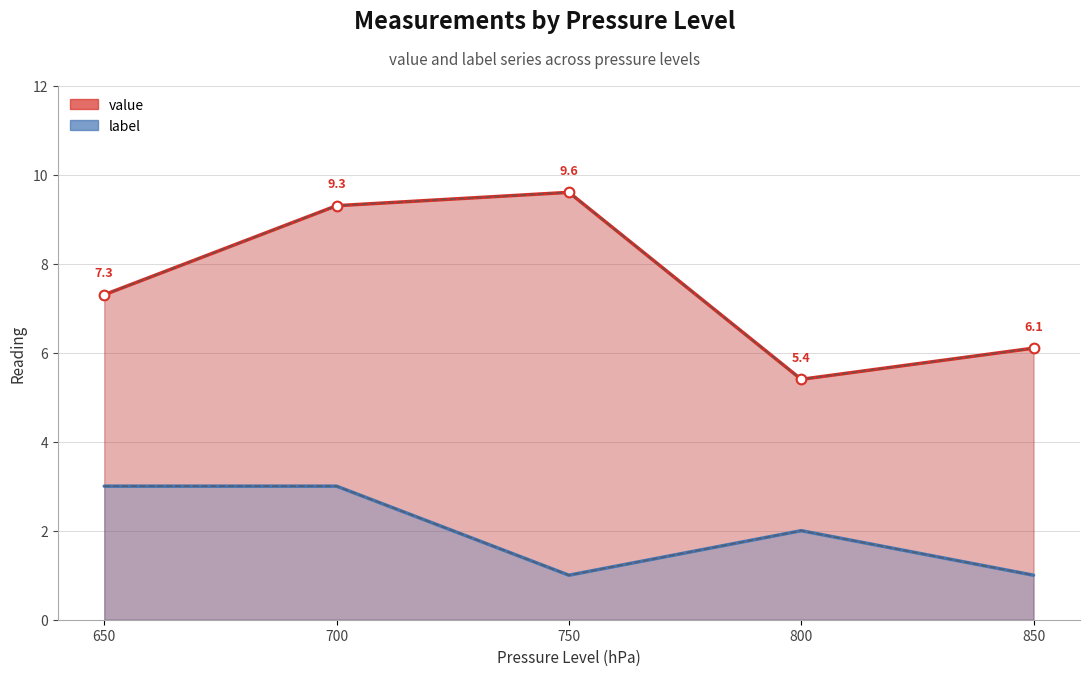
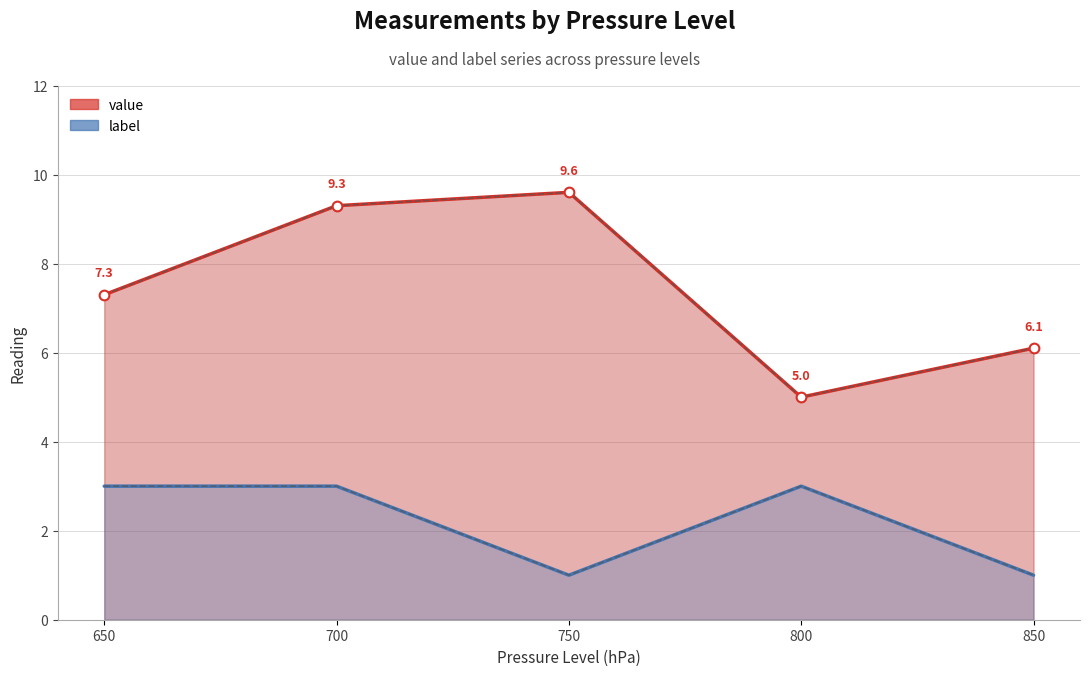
value, 800: 5.4 -> 5.0
label, 800: 2 -> 3
